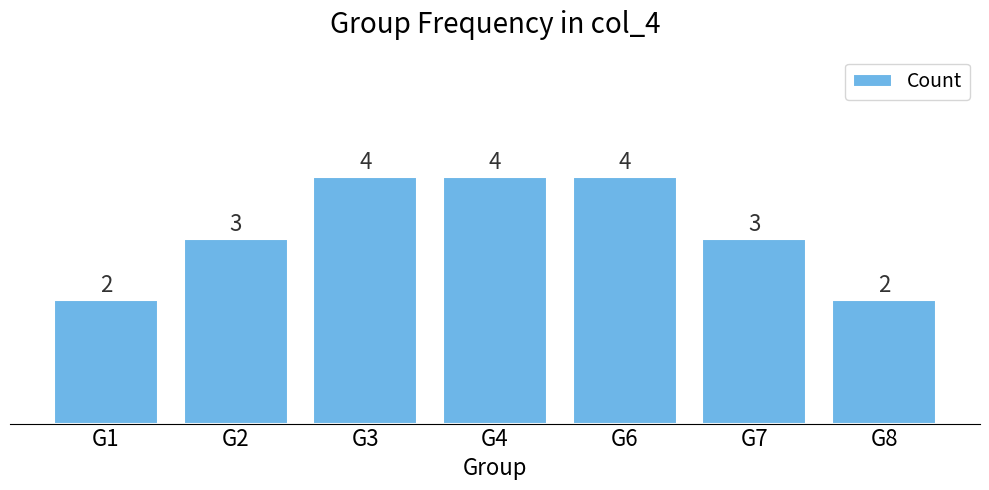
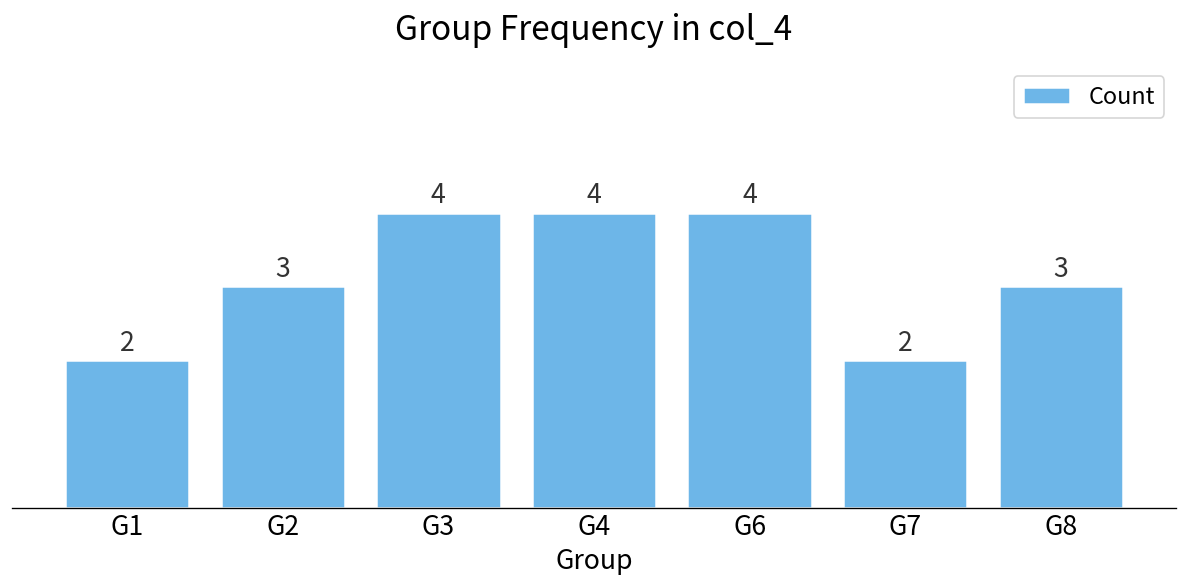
G7: 3 -> 2
G8: 2 -> 3
